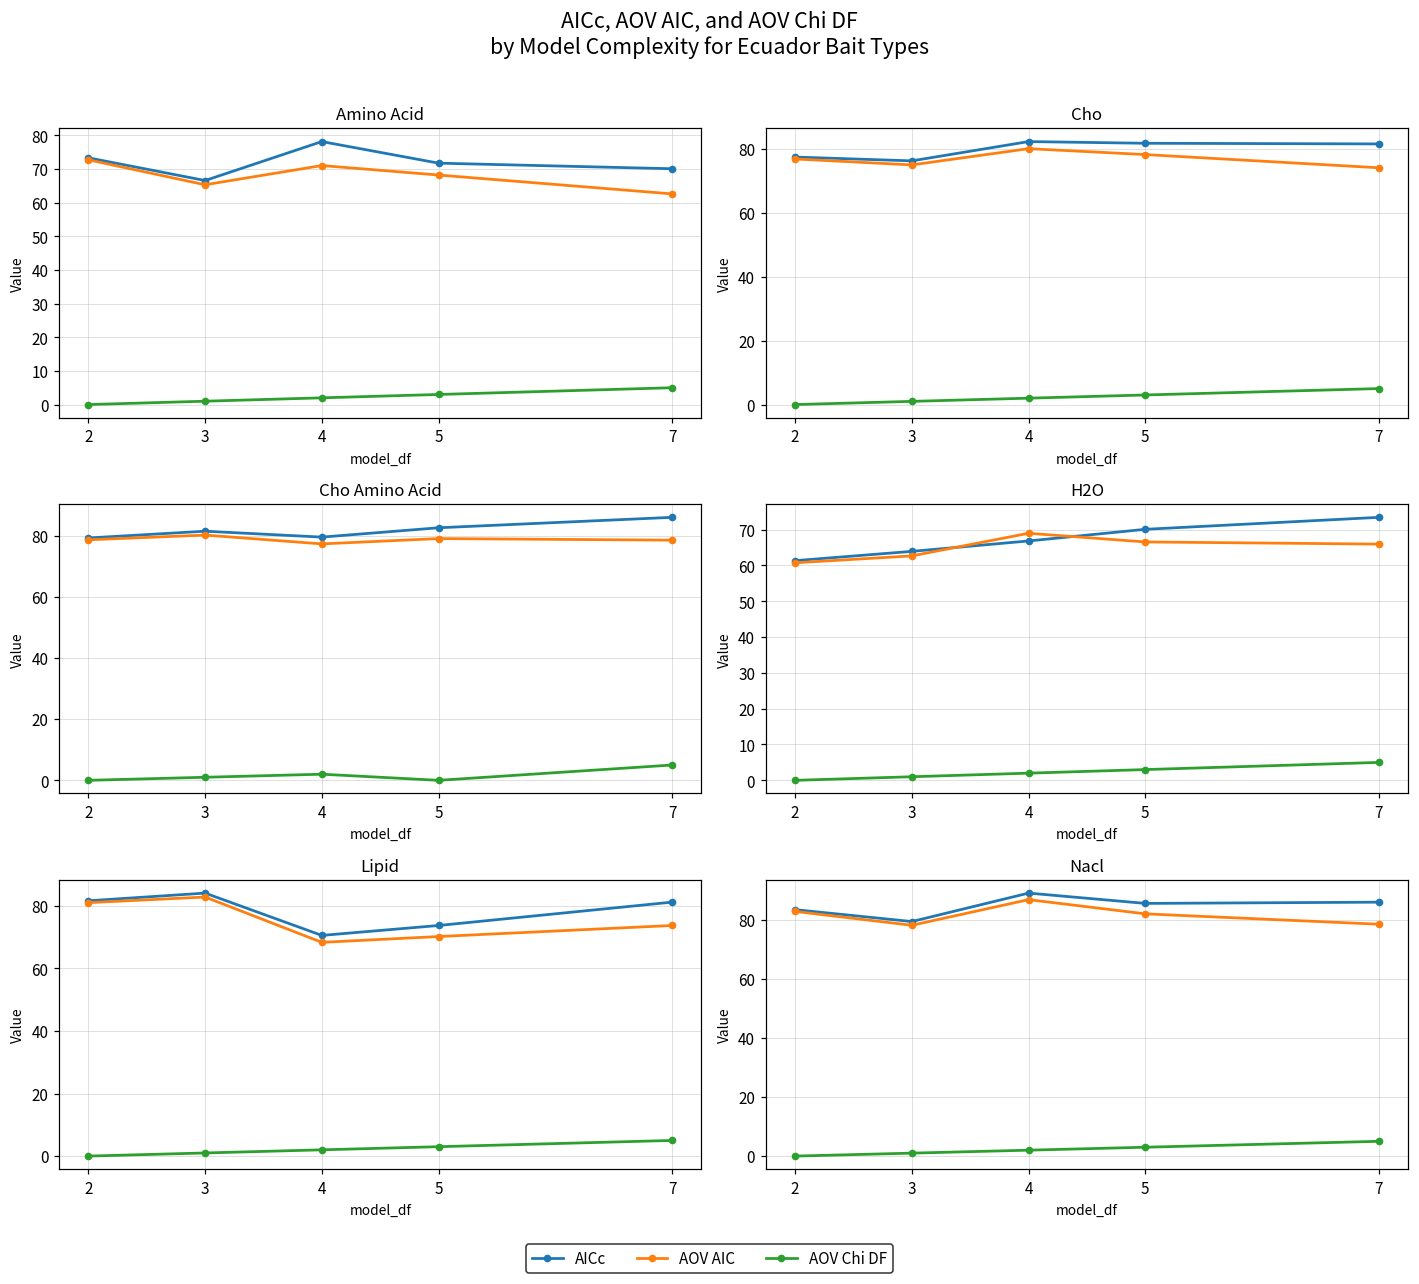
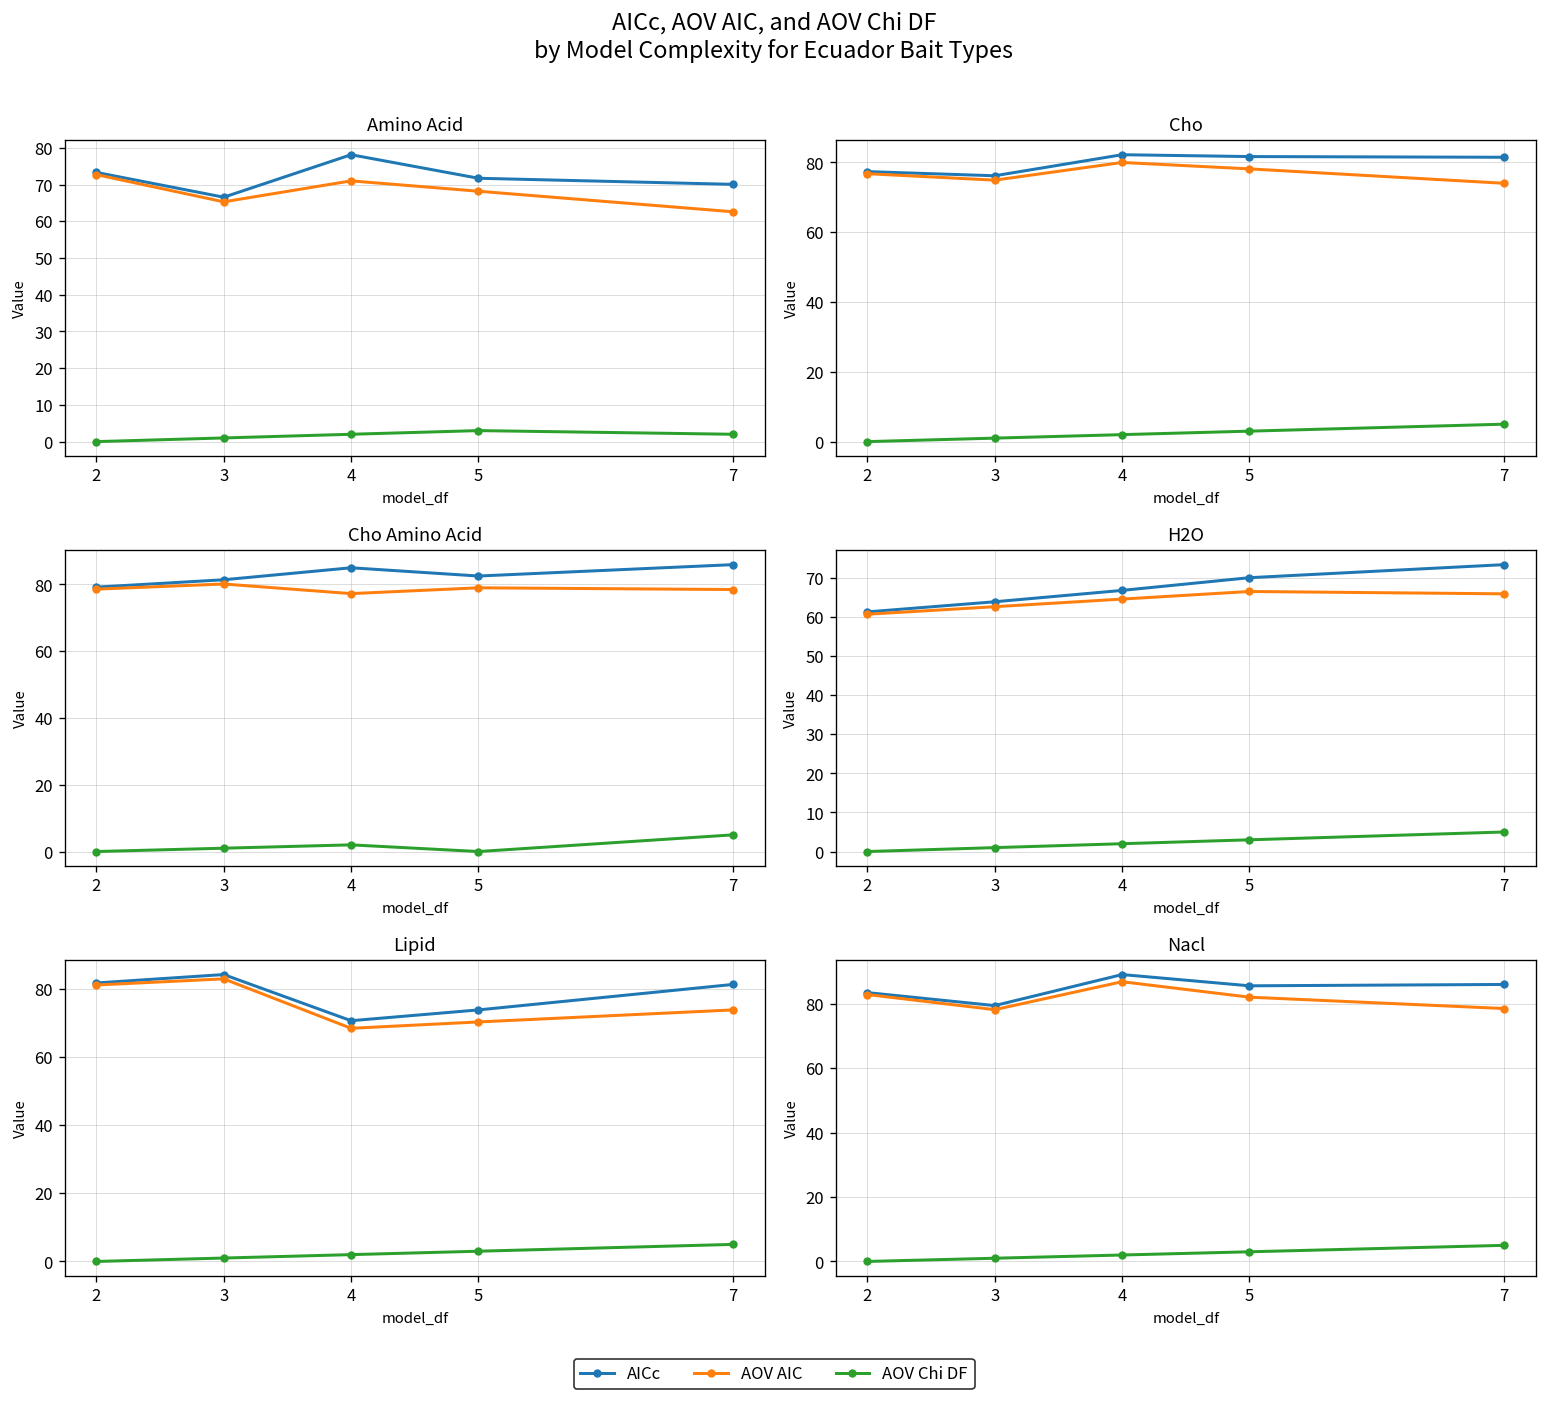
Amino Acid, AOV Chi DF, 7: 5 -> 2
Cho Amino Acid, AICc, 4: 79 -> 85
H2O, AOV AIC, 4: 69 -> 65
